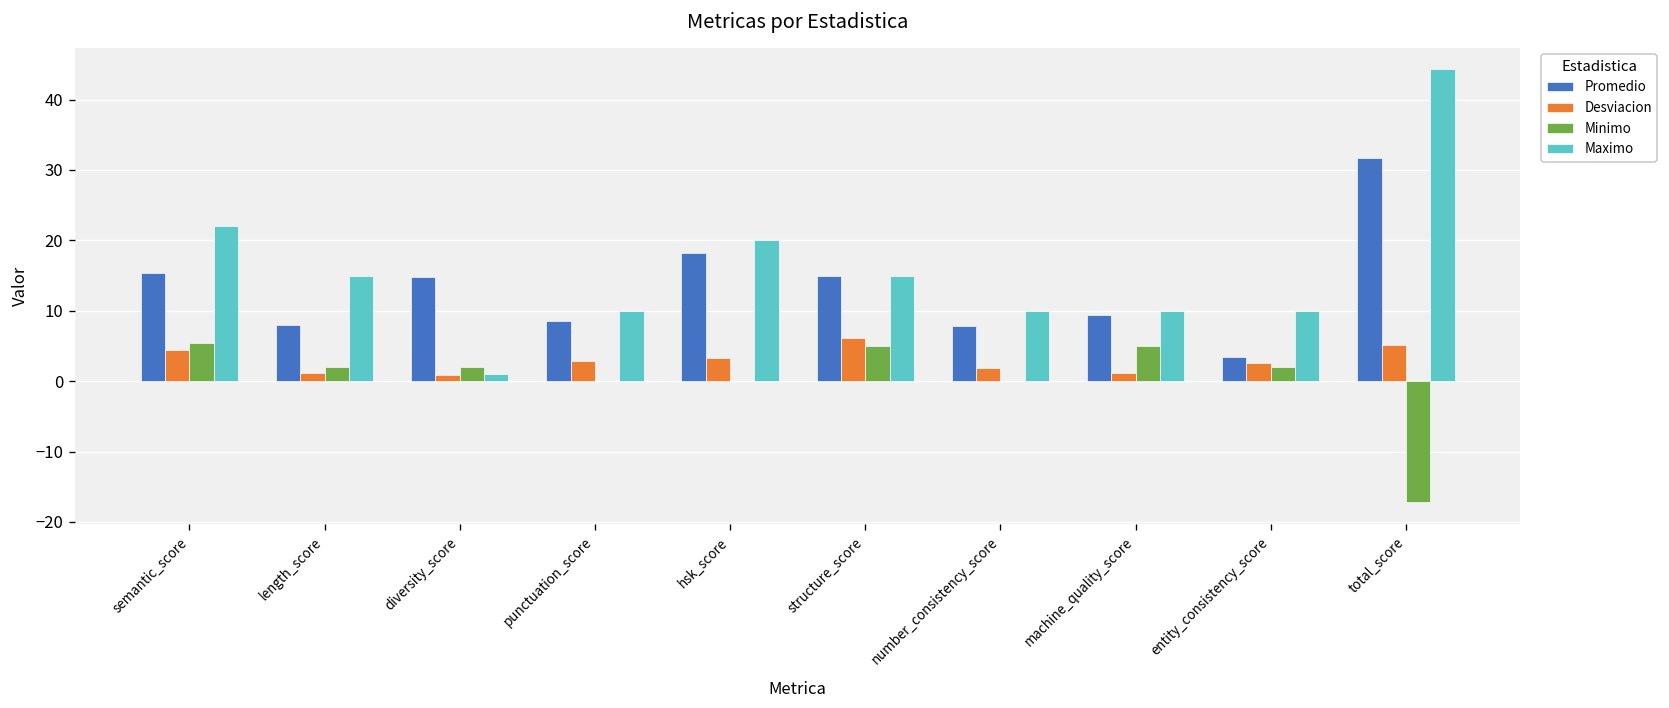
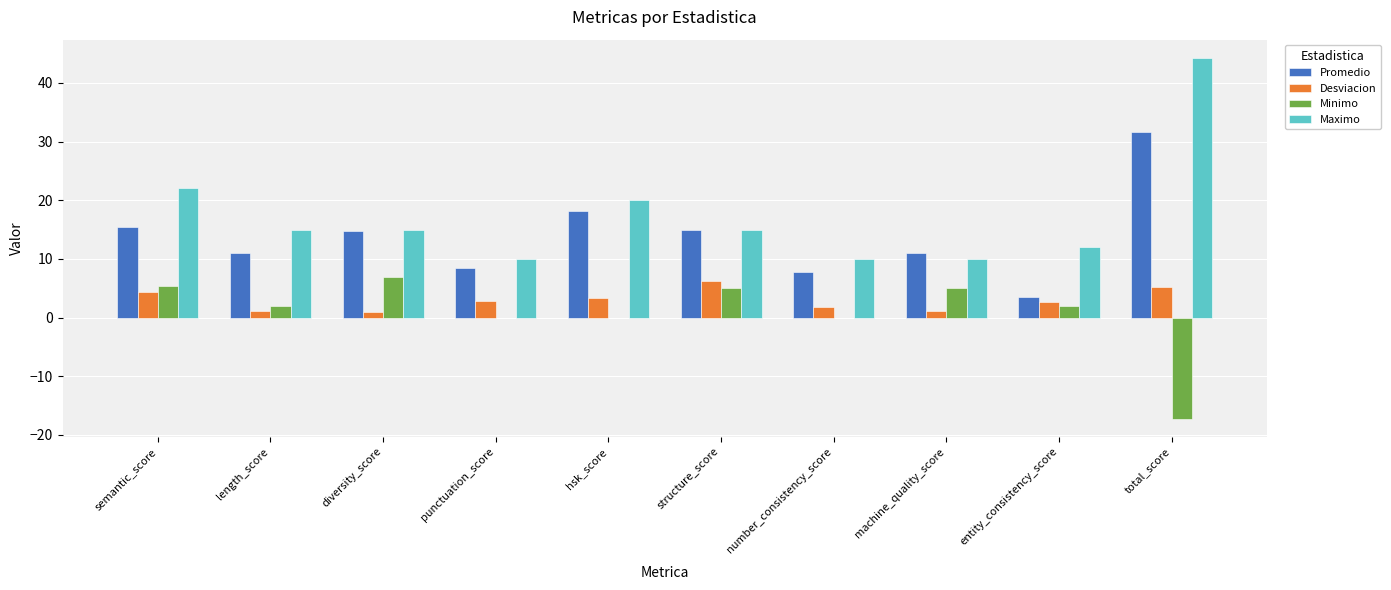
Promedio, length_score: 8 -> 11
Minimo, diversity_score: 2 -> 7
Maximo, diversity_score: 1 -> 15
Promedio, machine_quality_score: 9 -> 11
Maximo, entity_consistency_score: 10 -> 12
